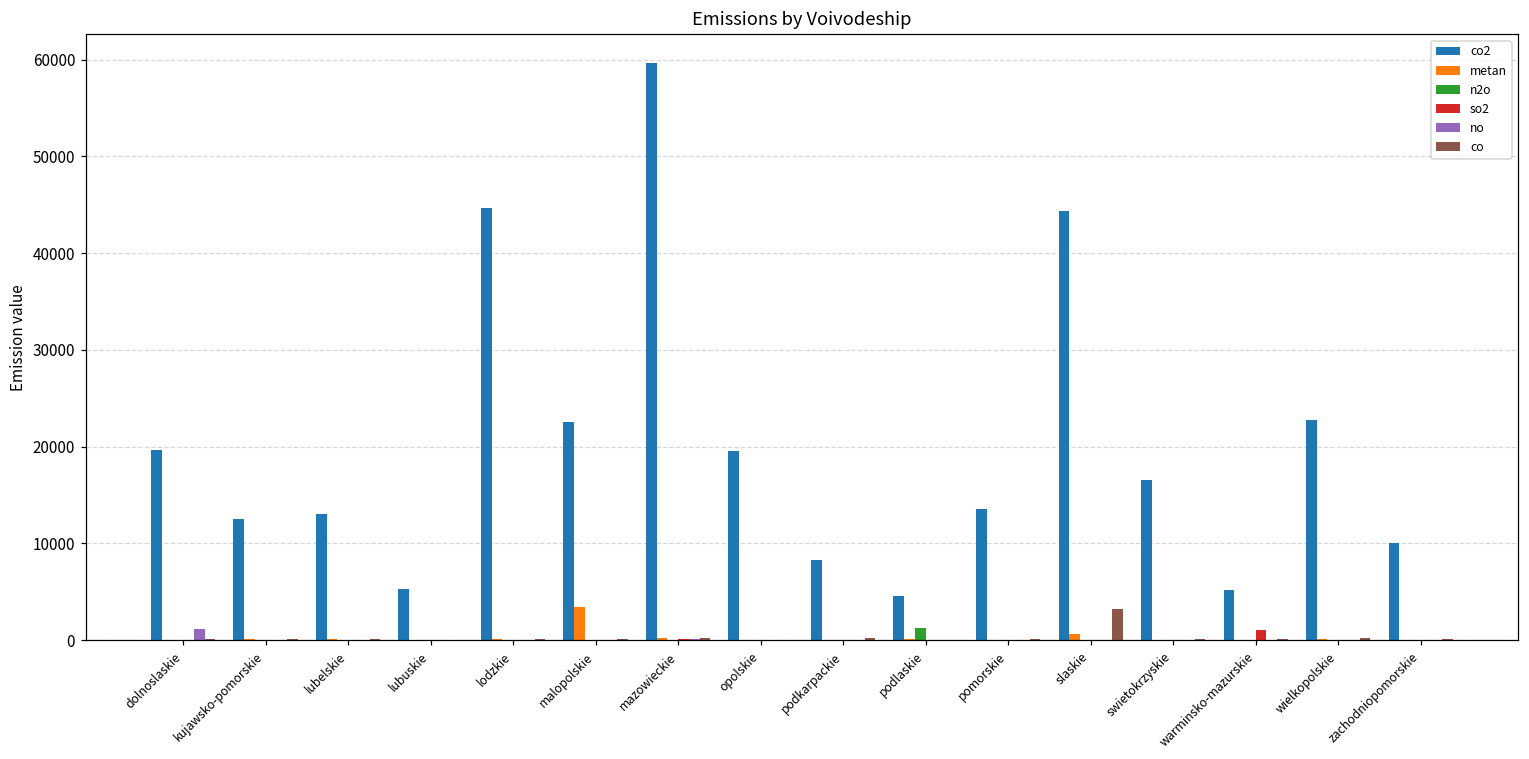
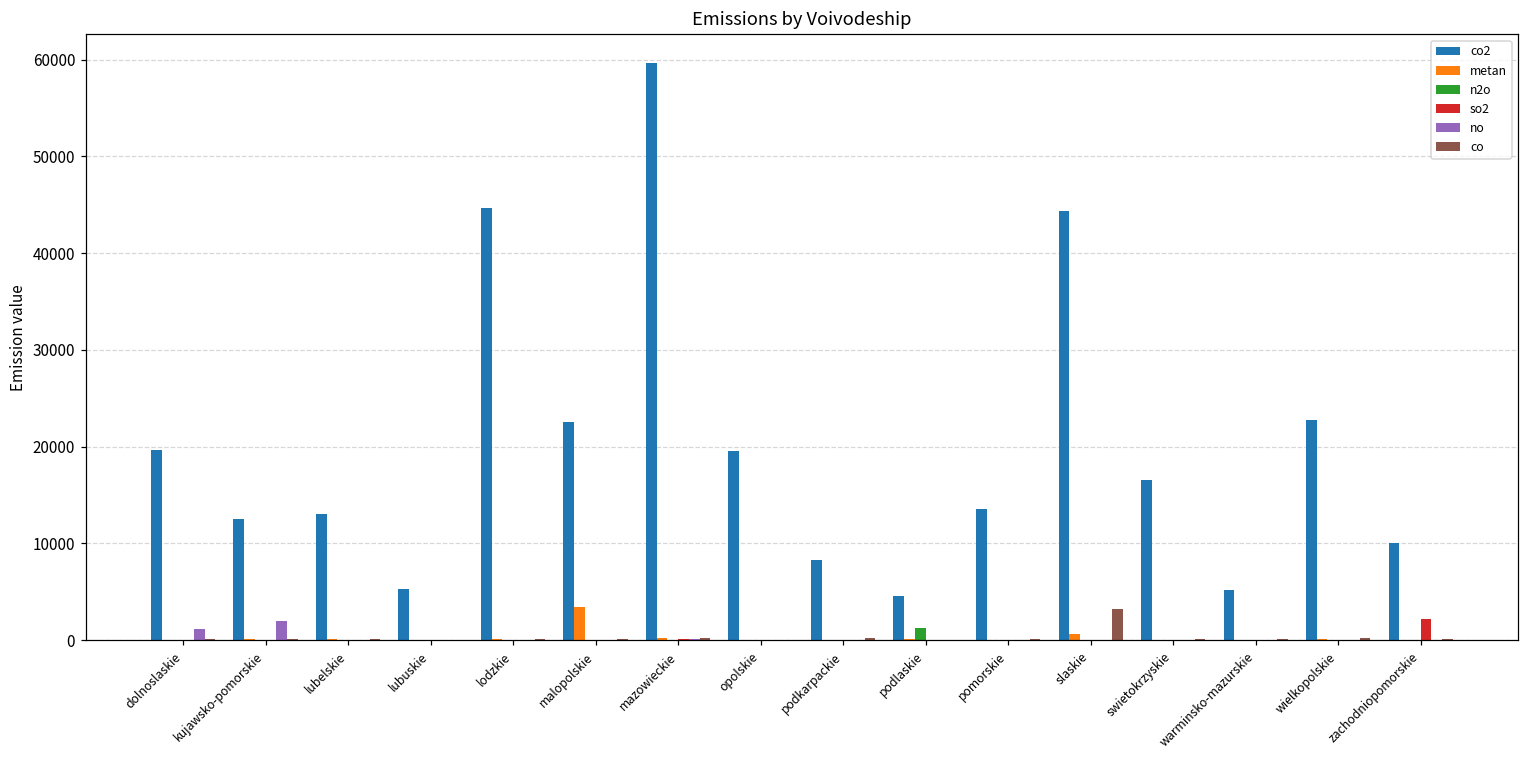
no, kujawsko-pomorskie: 0 -> 2000
so2, warminsko-mazurskie: 1000 -> 0
so2, zachodniopomorskie: 0 -> 2000
